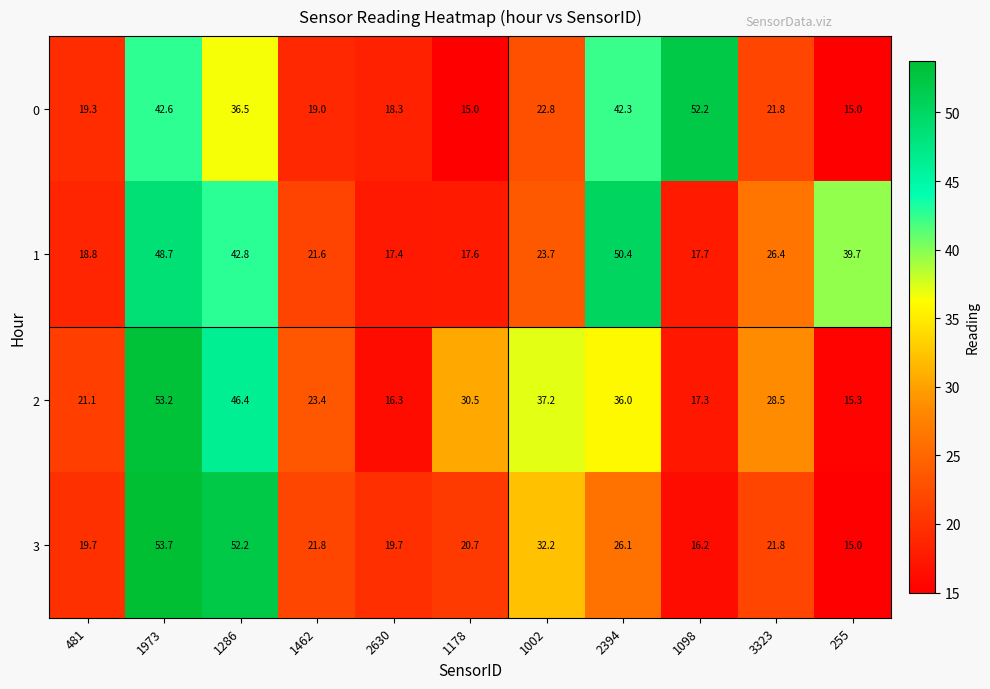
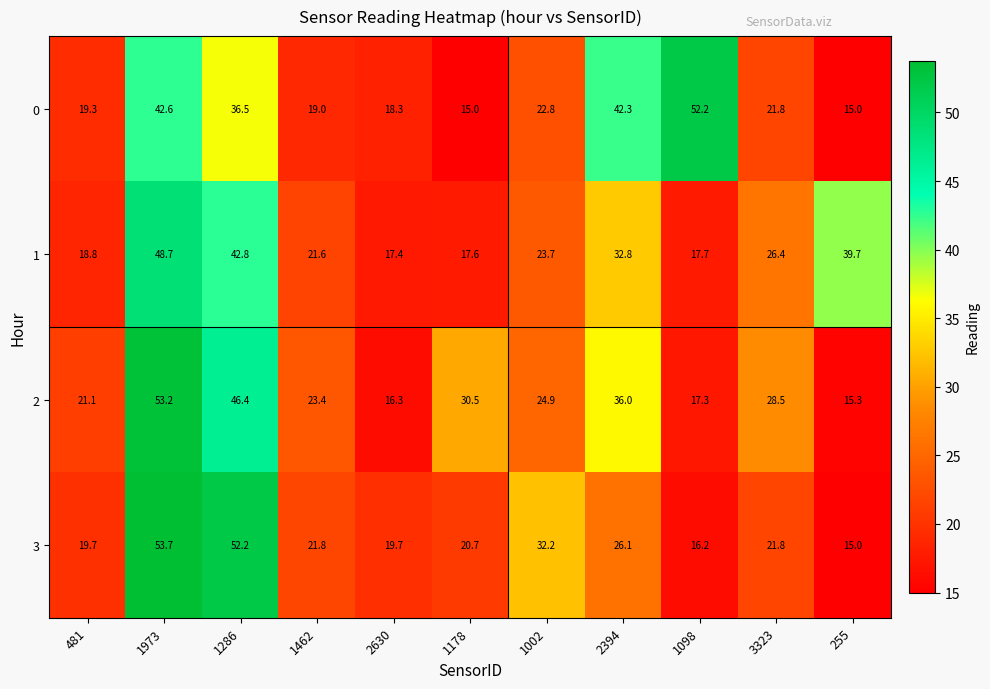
1, 2394: 50.4 -> 32.8
2, 1002: 37.2 -> 24.9
